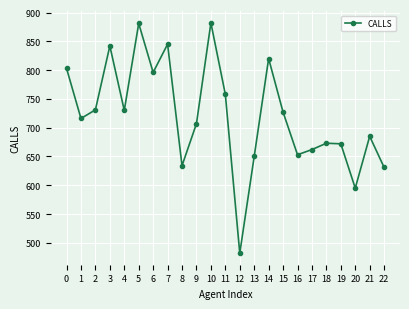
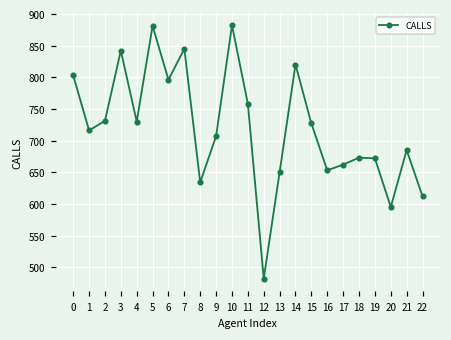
22: 630 -> 610
